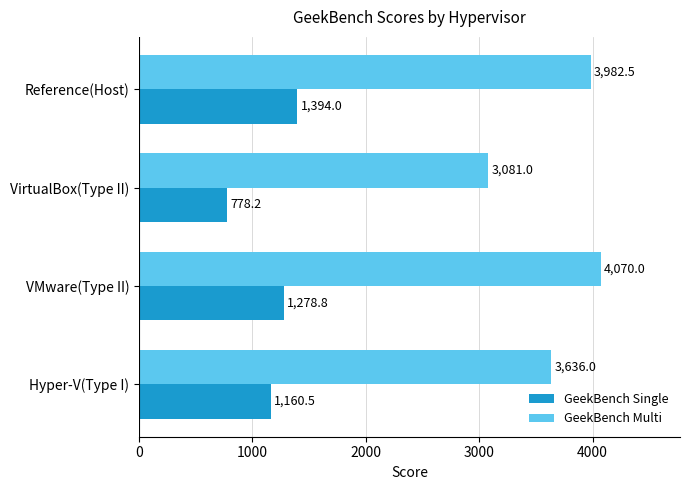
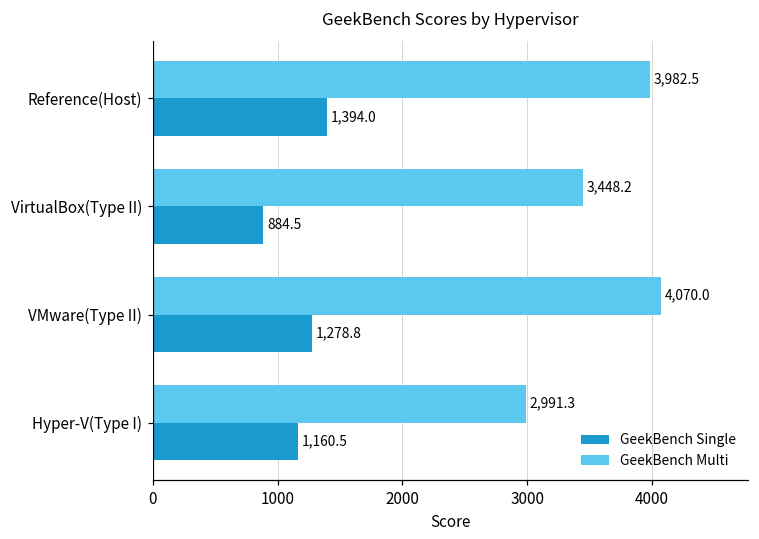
GeekBench Multi, VirtualBox(Type II): 3,081.0 -> 3,448.2
GeekBench Single, VirtualBox(Type II): 778.2 -> 884.5
GeekBench Multi, Hyper-V(Type I): 3,636.0 -> 2,991.3
